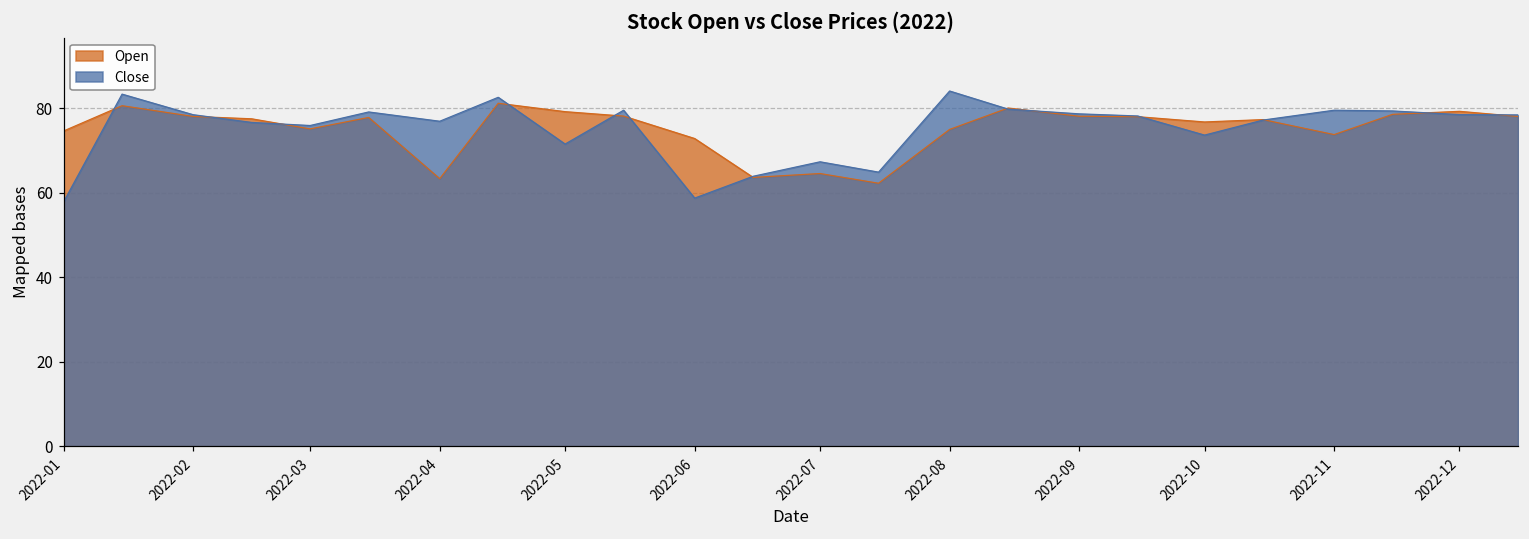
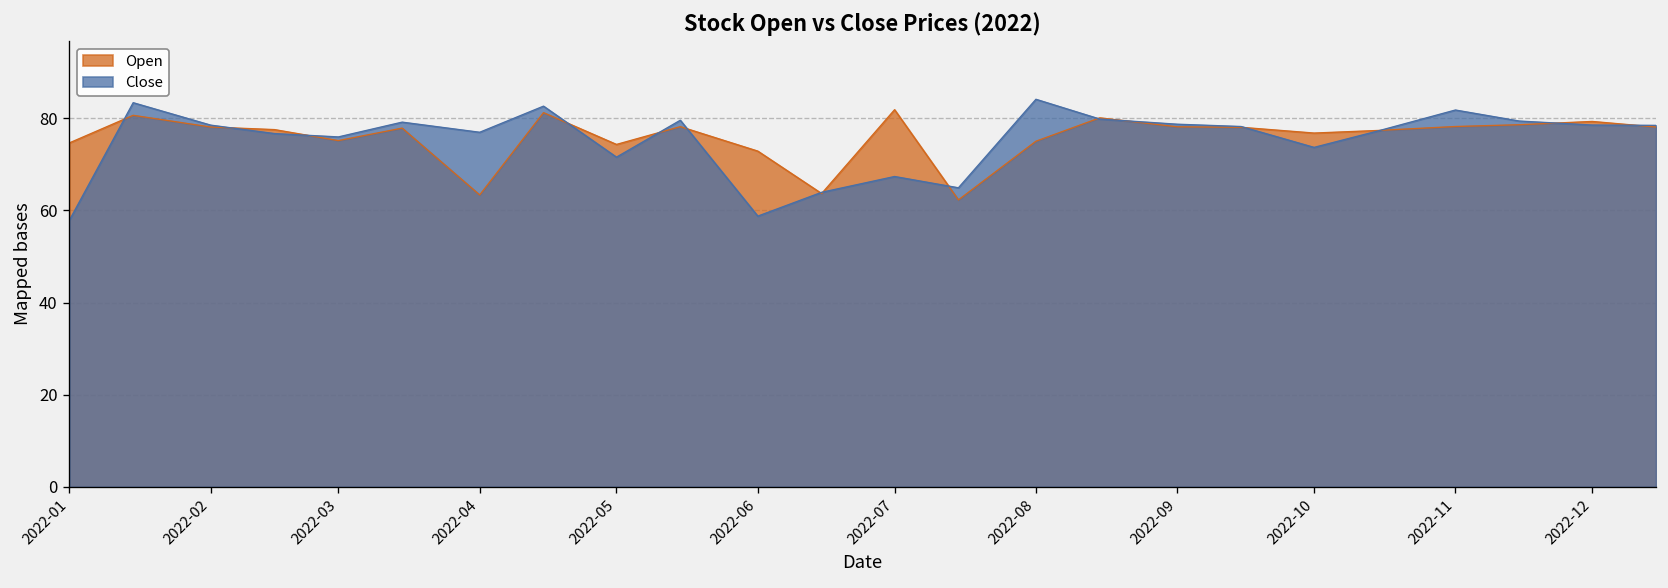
Open, 2022-05: 79 -> 74
Open, 2022-07: 65 -> 82
Open, 2022-11: 74 -> 78
Close, 2022-11: 80 -> 82
